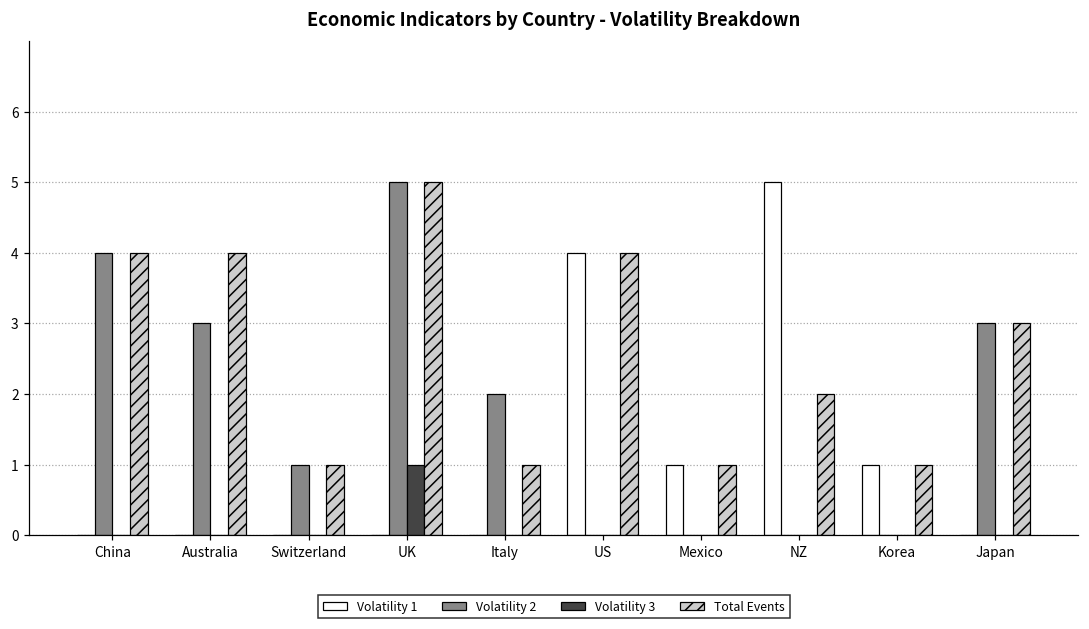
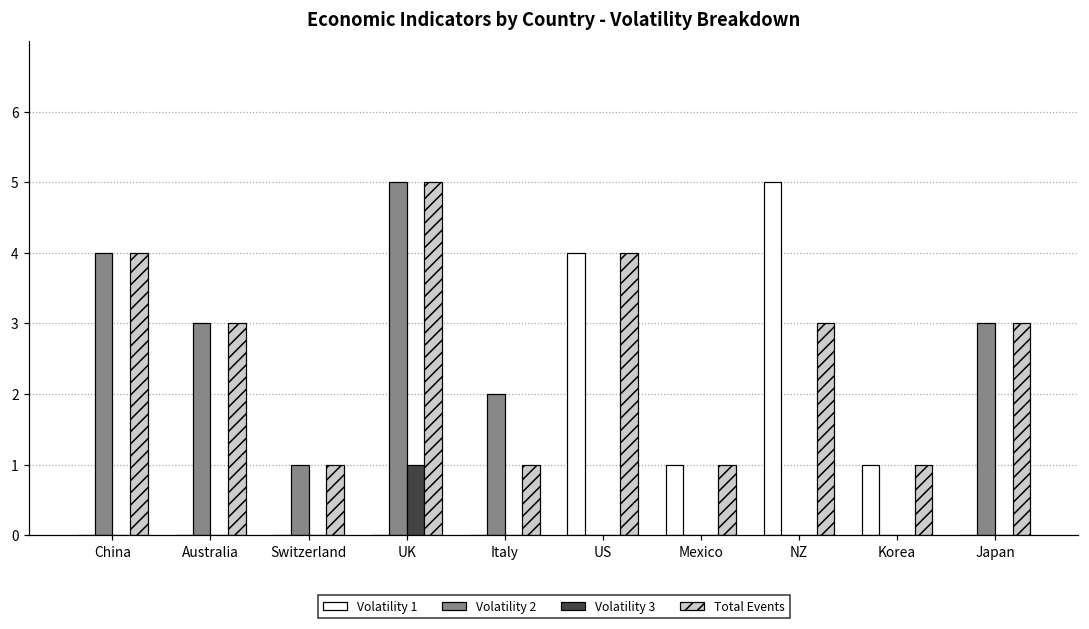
Total Events, Australia: 4 -> 3
Total Events, NZ: 2 -> 3
